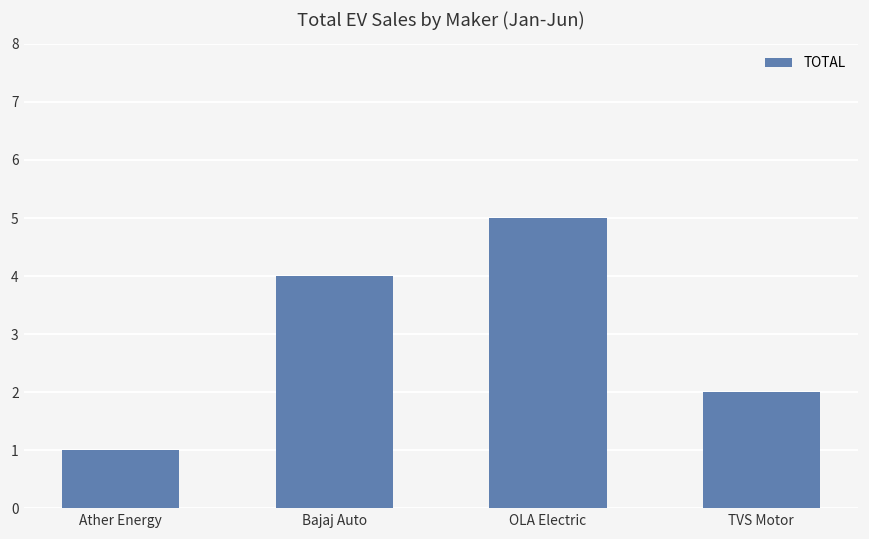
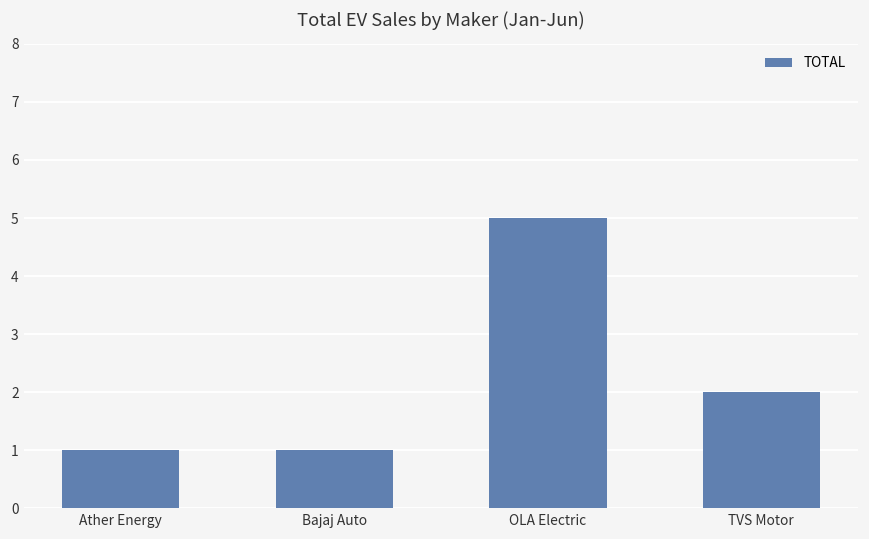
Bajaj Auto: 4 -> 1
